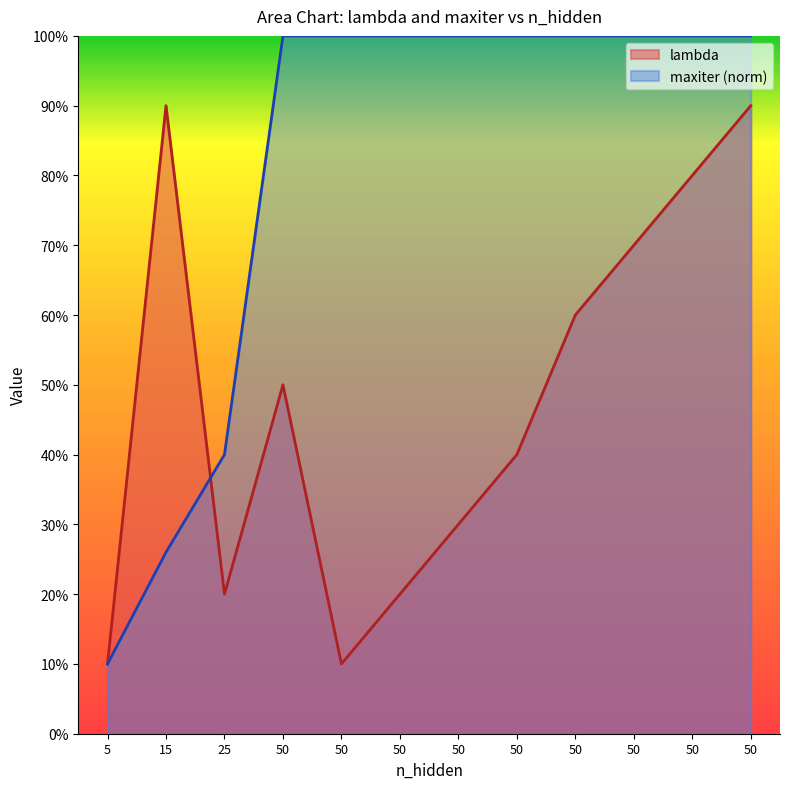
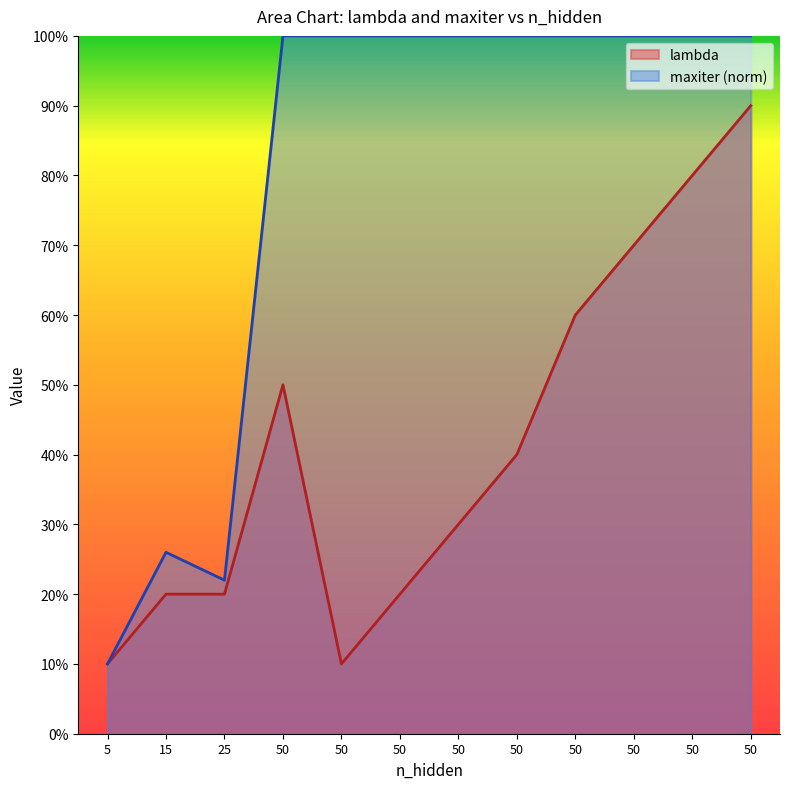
lambda, 15: 90% -> 20%
maxiter (norm), 25: 40% -> 22%
